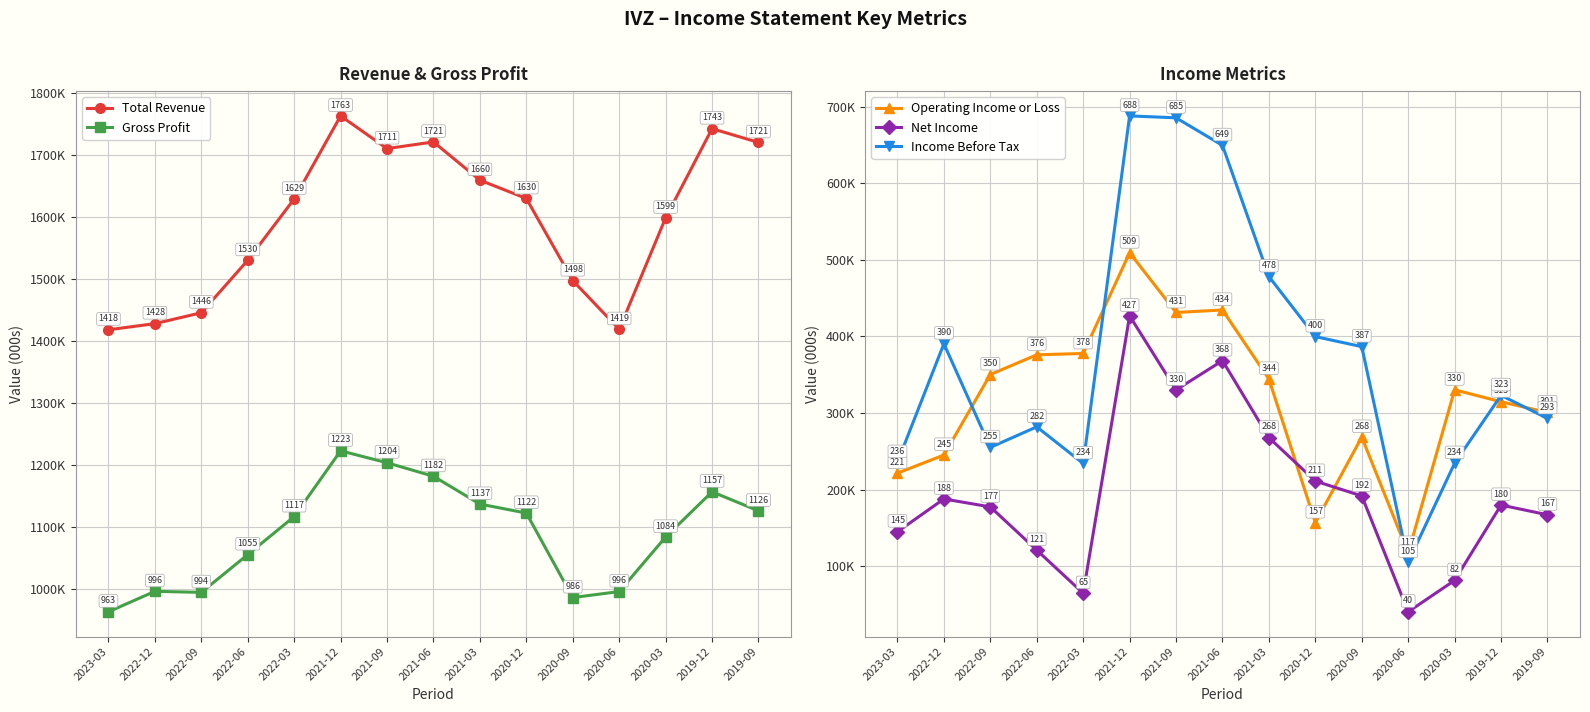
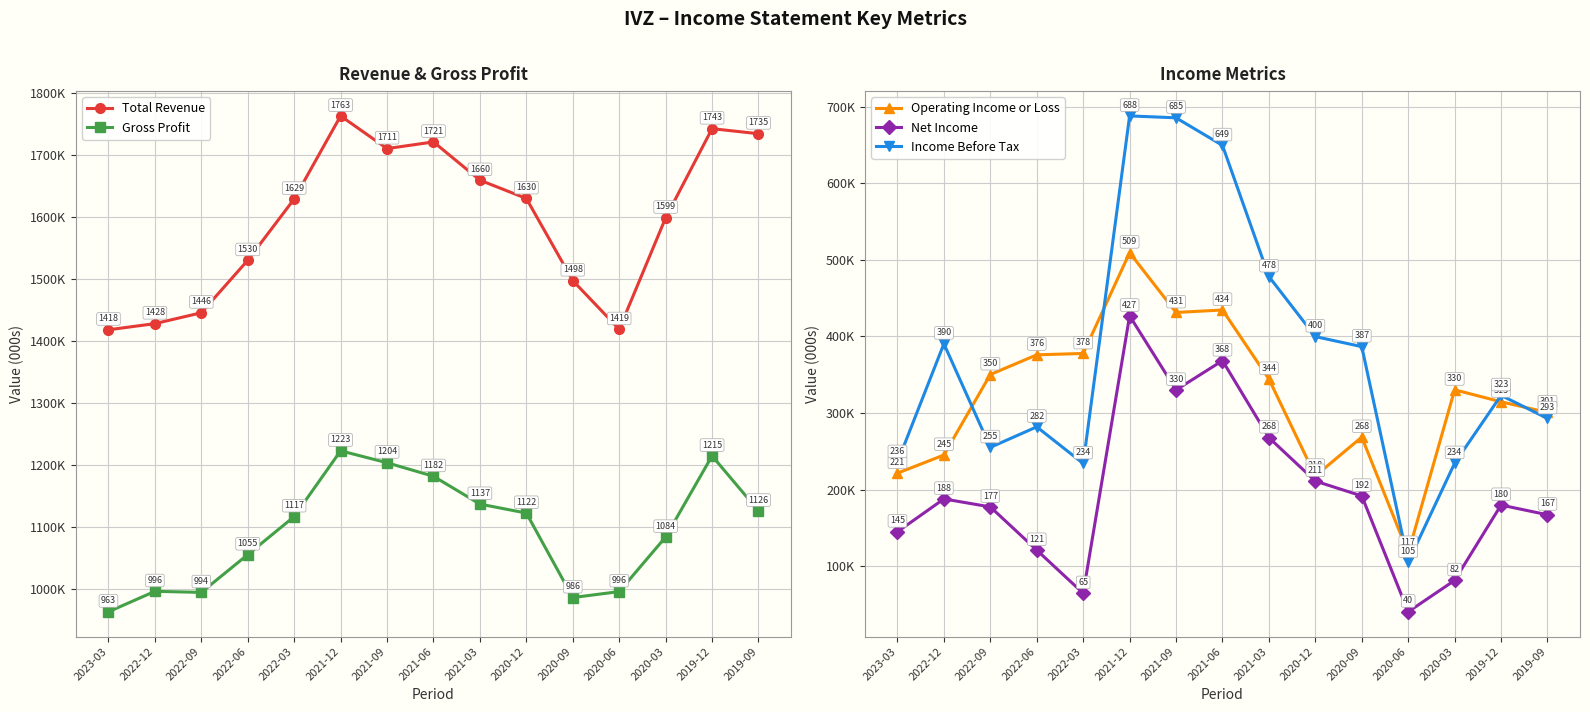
Revenue & Gross Profit, Gross Profit, 2019-12: 1157 -> 1215
Revenue & Gross Profit, Total Revenue, 2019-09: 1721 -> 1735
Income Metrics, Operating Income or Loss, 2020-12: 157 -> 218
